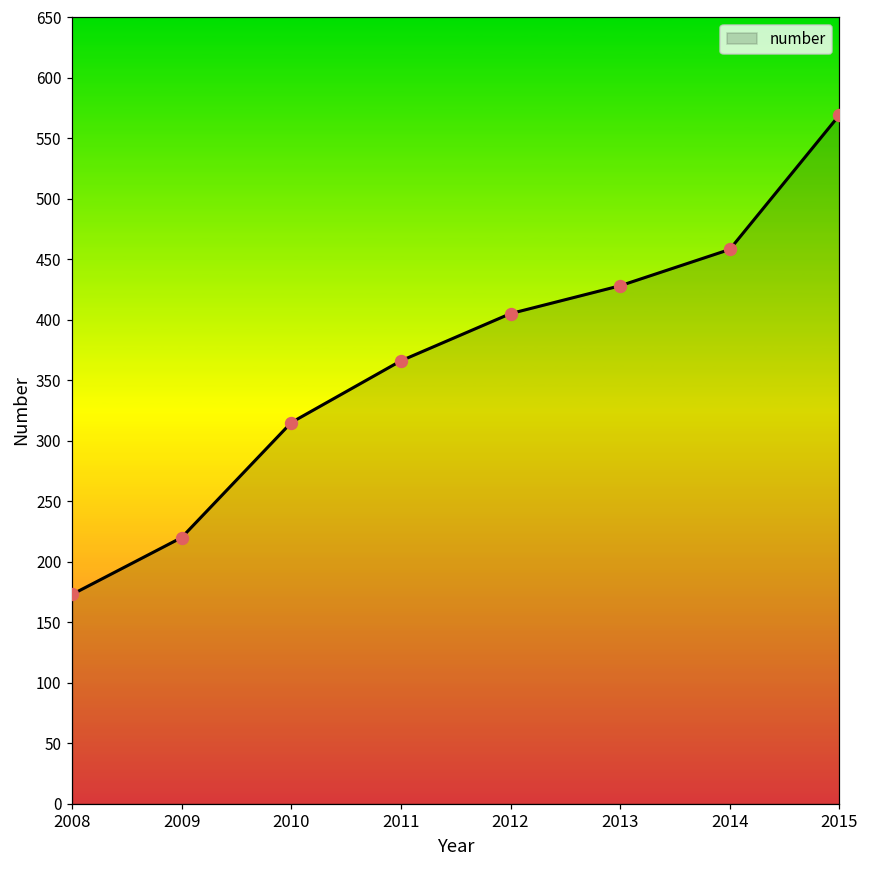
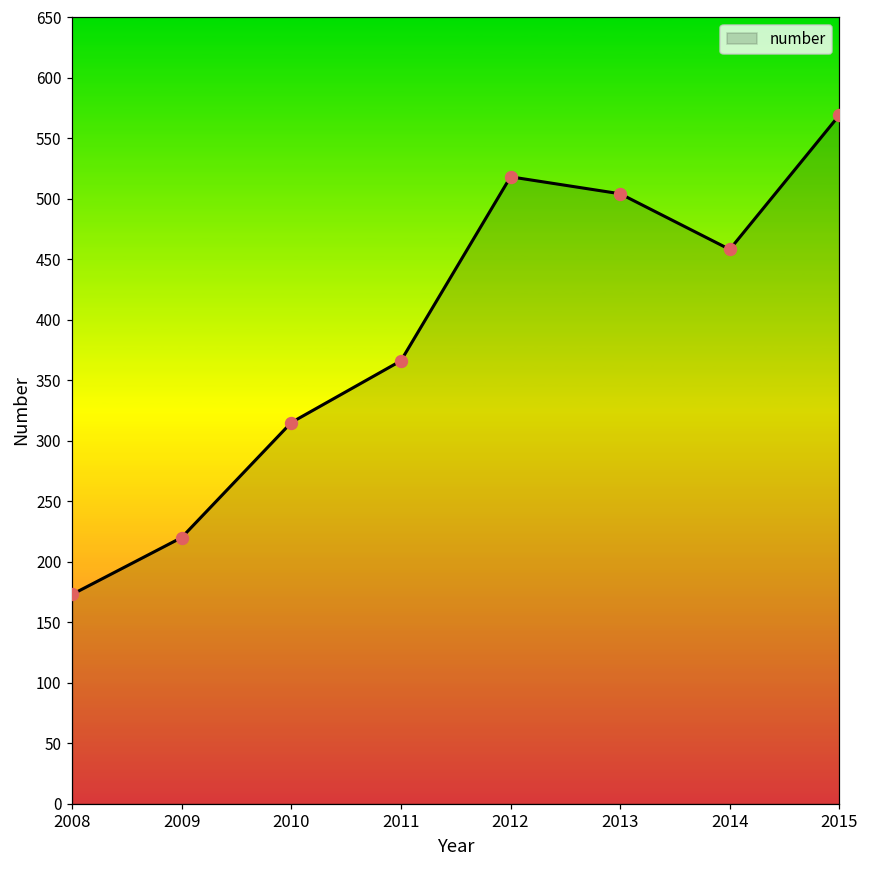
2012: 405 -> 518
2013: 428 -> 504
